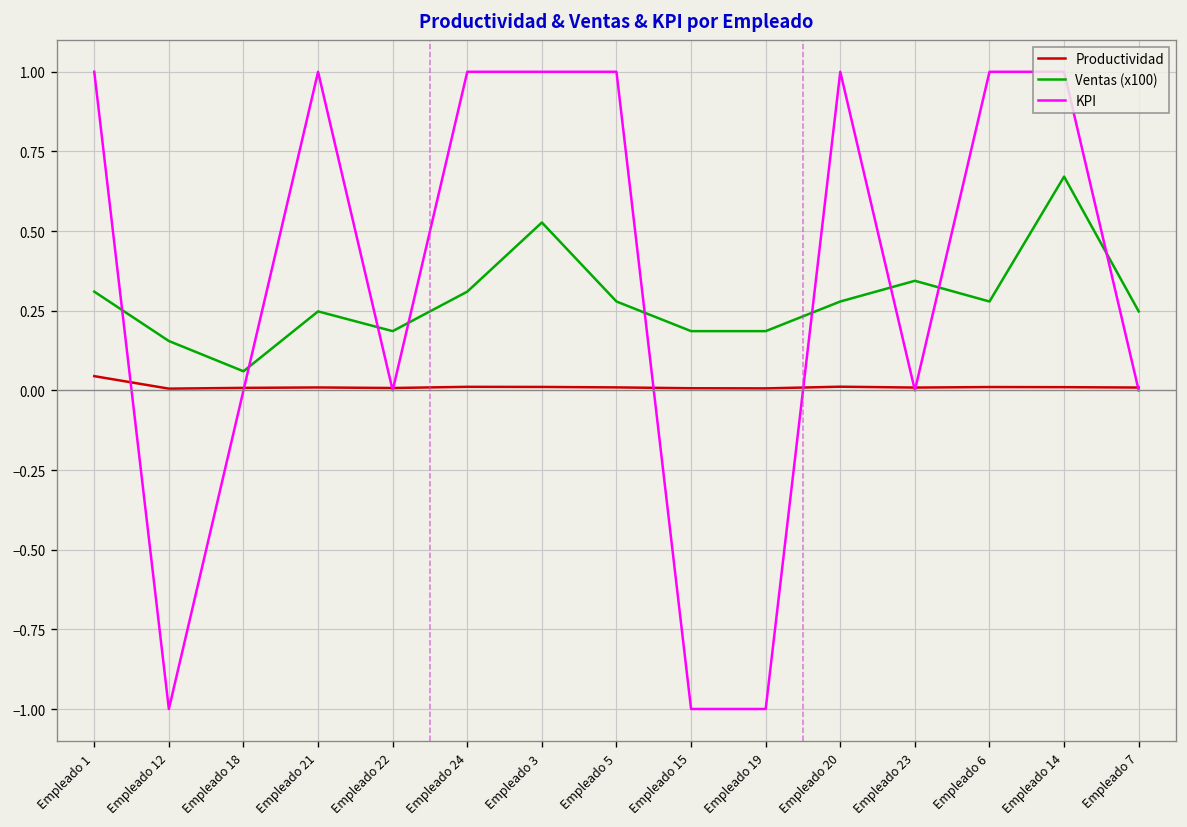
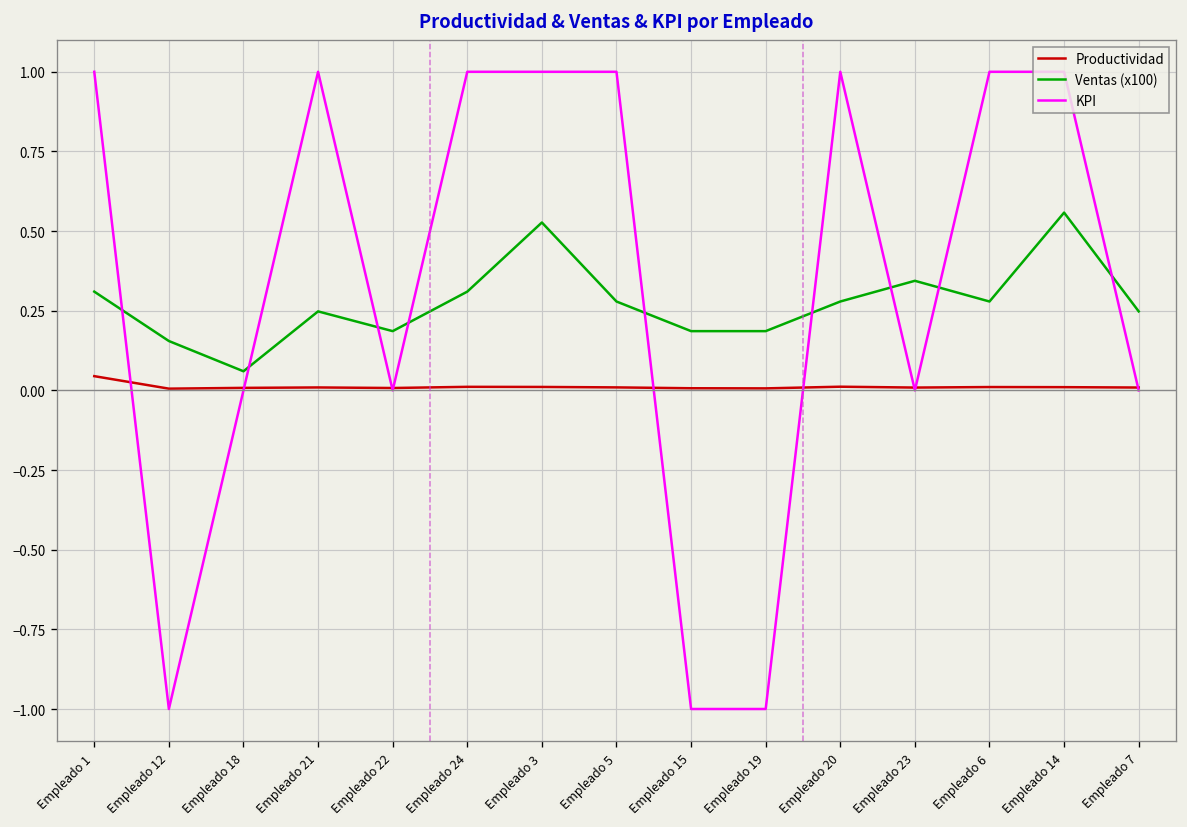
Ventas (x100), Empleado 14: 0.67 -> 0.56
